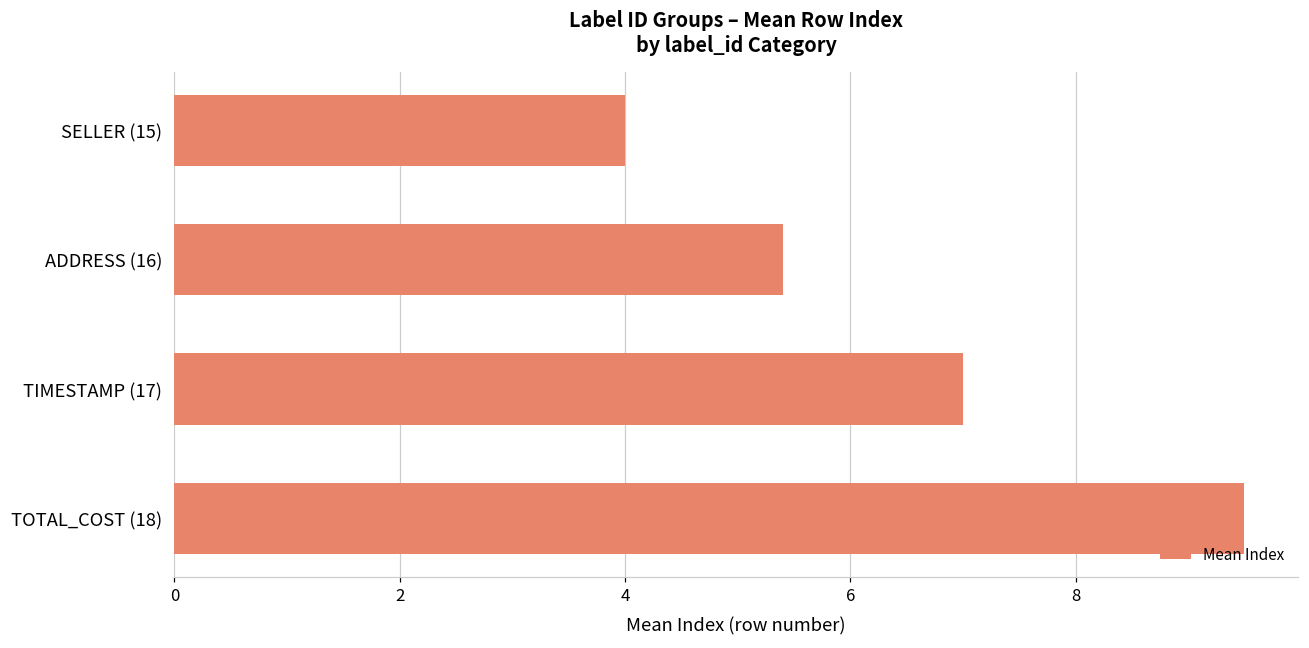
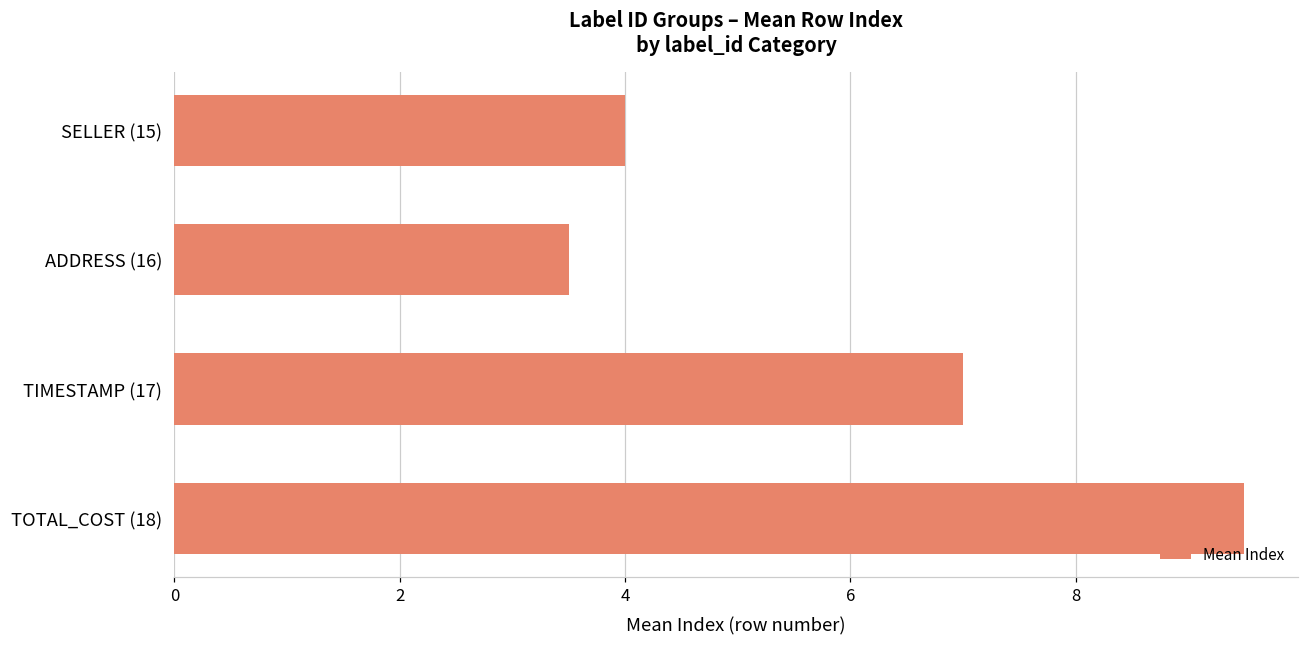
ADDRESS (16): 5.4 -> 3.5
